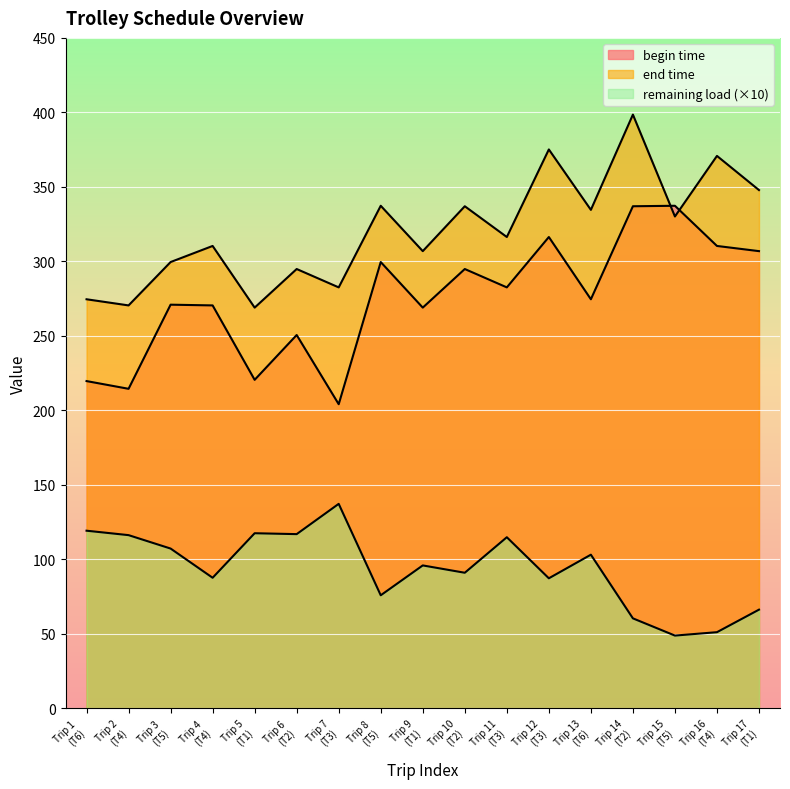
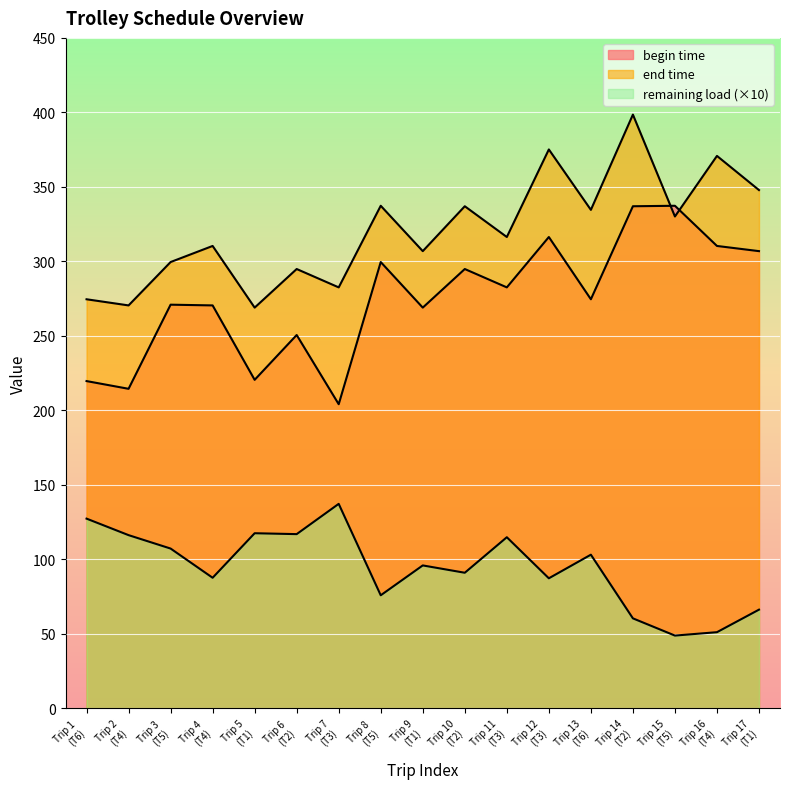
remaining load (×10), Trip 1 (T6): 119 -> 127
